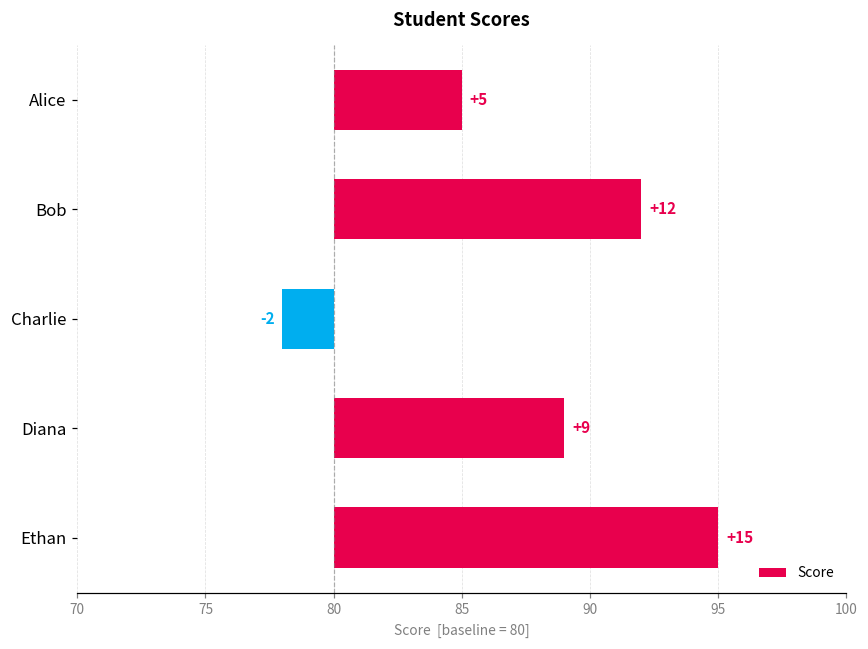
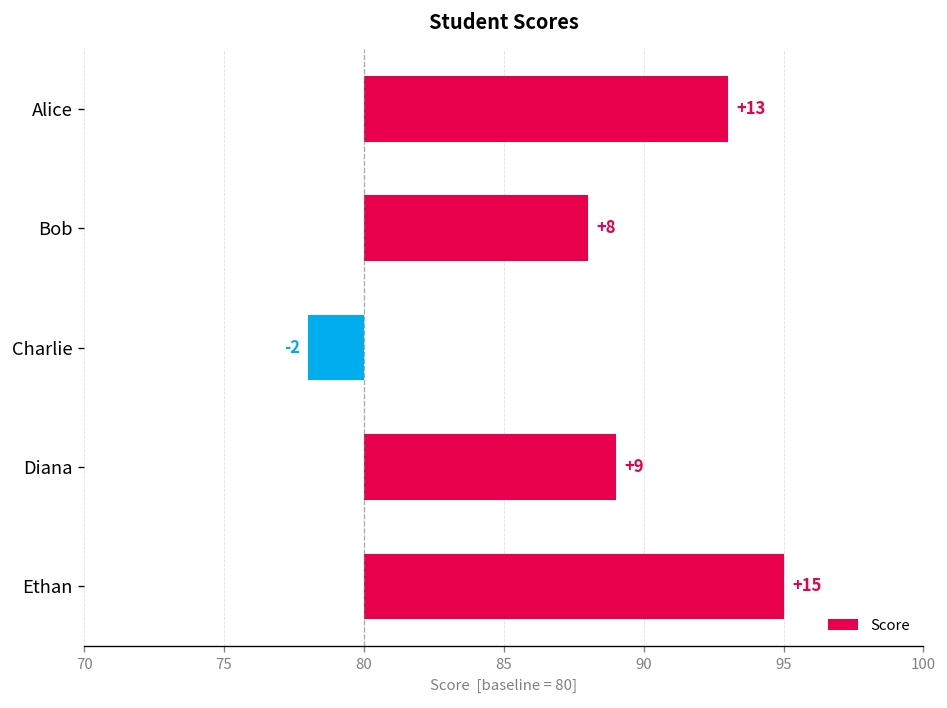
Alice: +5 -> +13
Bob: +12 -> +8
